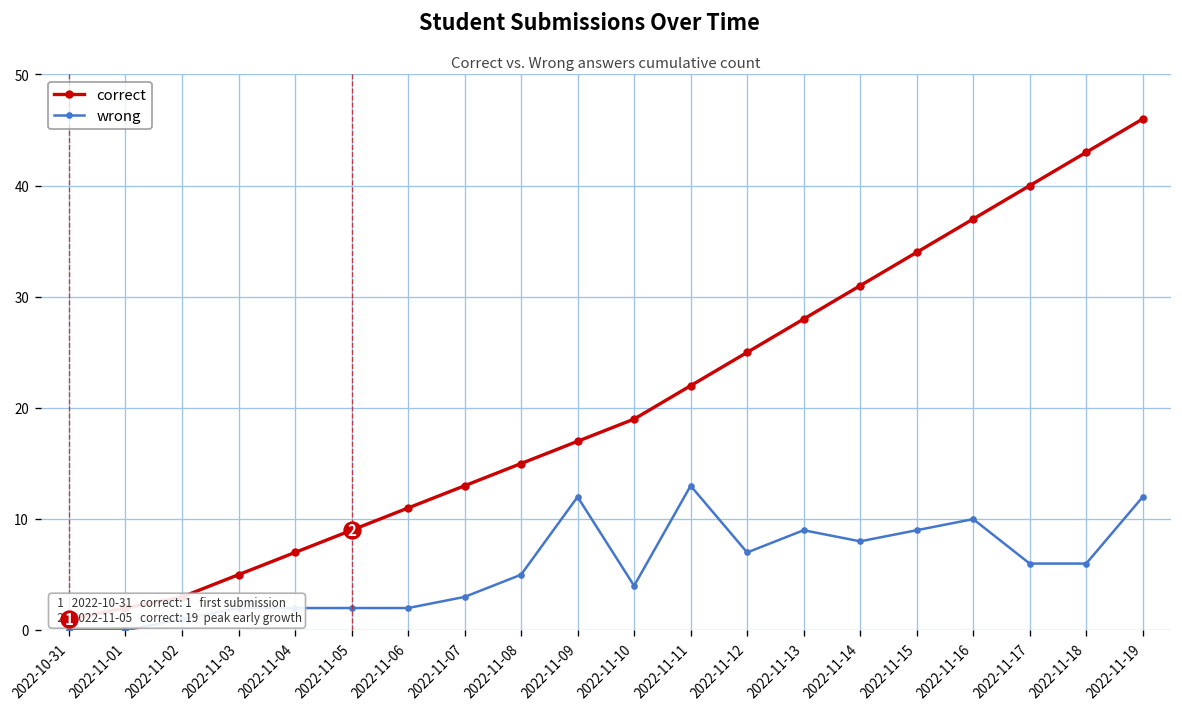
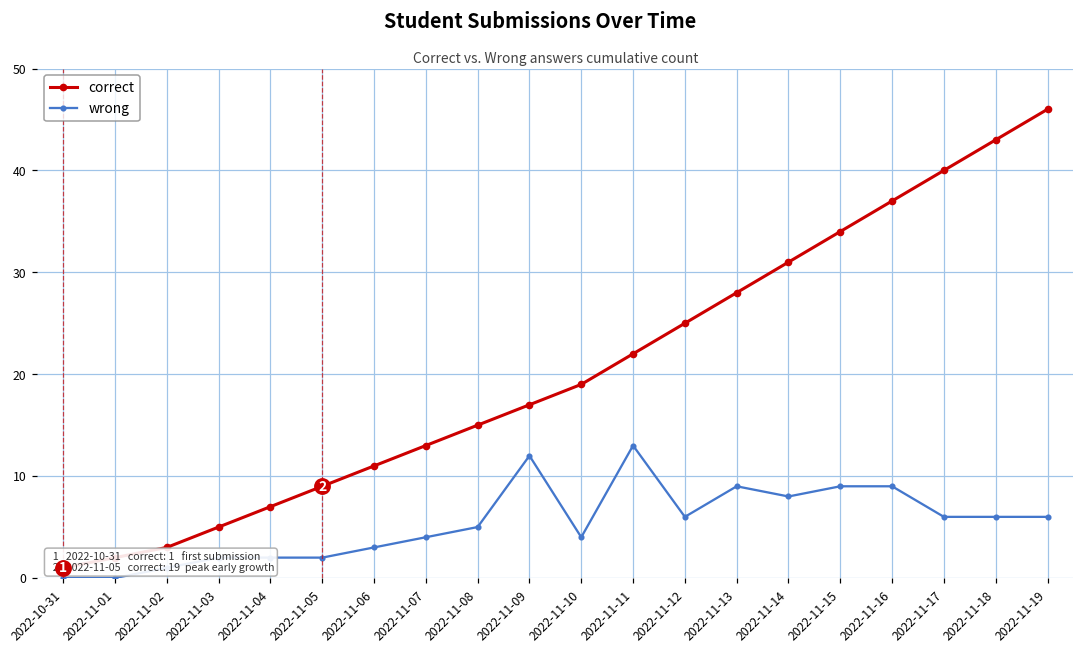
wrong, 2022-11-06: 2 -> 3
wrong, 2022-11-07: 3 -> 4
wrong, 2022-11-12: 7 -> 6
wrong, 2022-11-16: 10 -> 9
wrong, 2022-11-19: 12 -> 6
